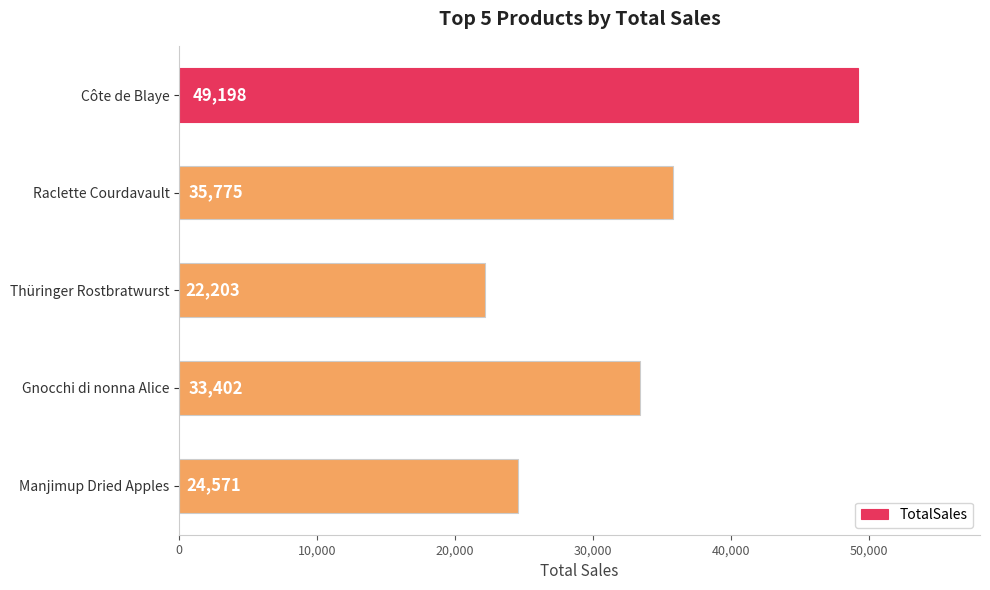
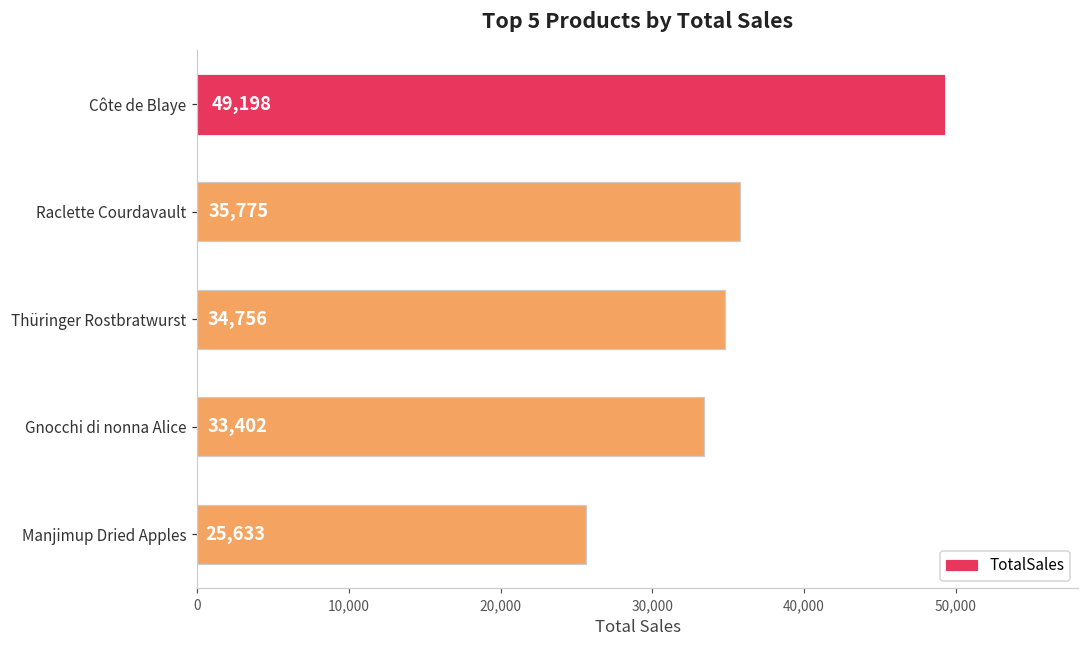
Thüringer Rostbratwurst: 22,203 -> 34,756
Manjimup Dried Apples: 24,571 -> 25,633
